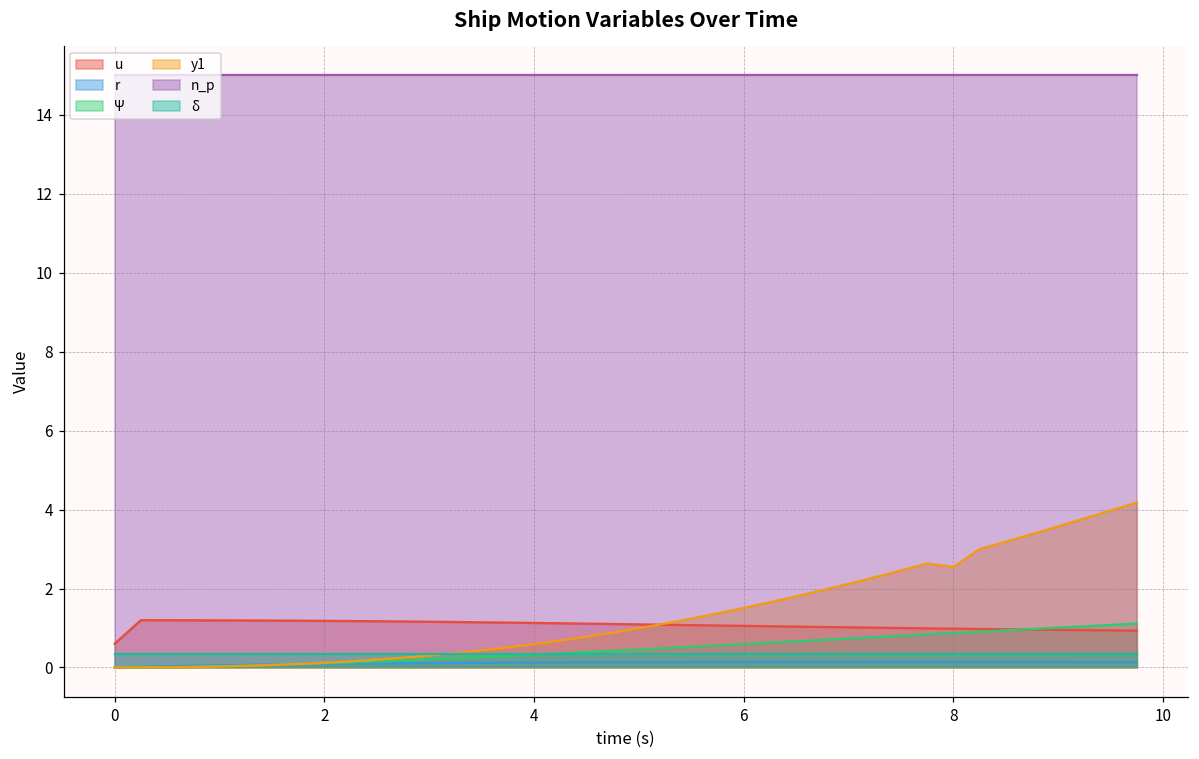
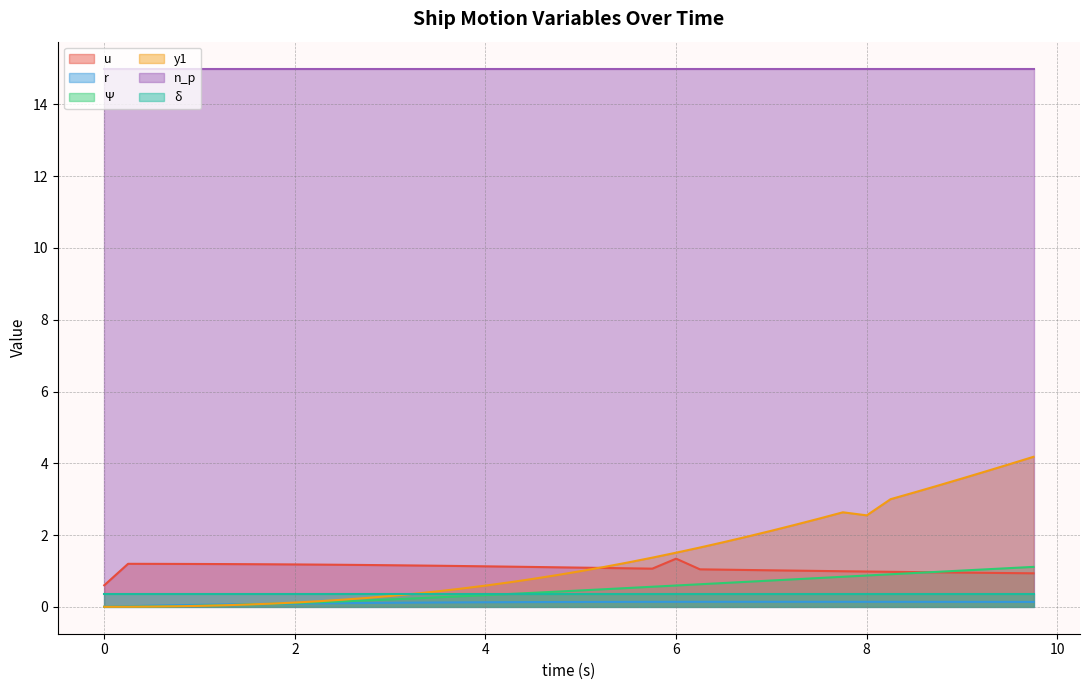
u, 6: 1.1 -> 1.3
